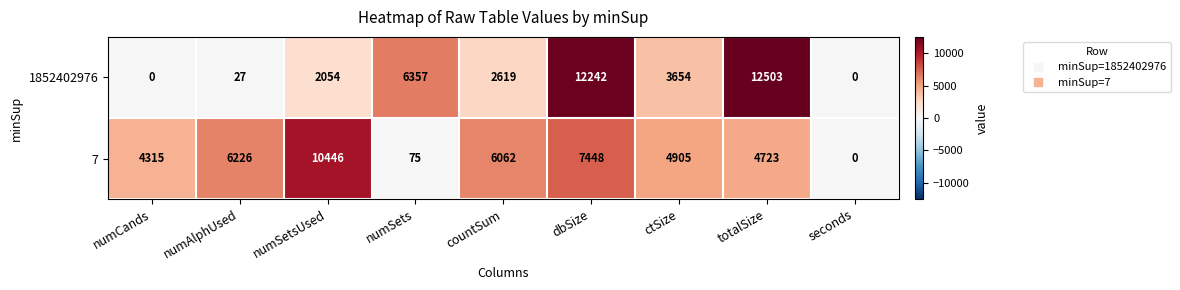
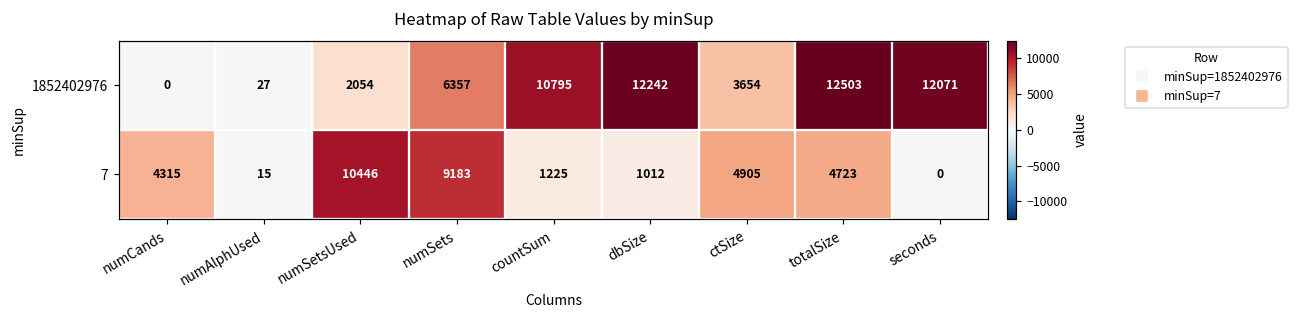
1852402976, countSum: 2619 -> 10795
1852402976, seconds: 0 -> 12071
7, numAlphUsed: 6226 -> 15
7, numSets: 75 -> 9183
7, countSum: 6062 -> 1225
7, dbSize: 7448 -> 1012
